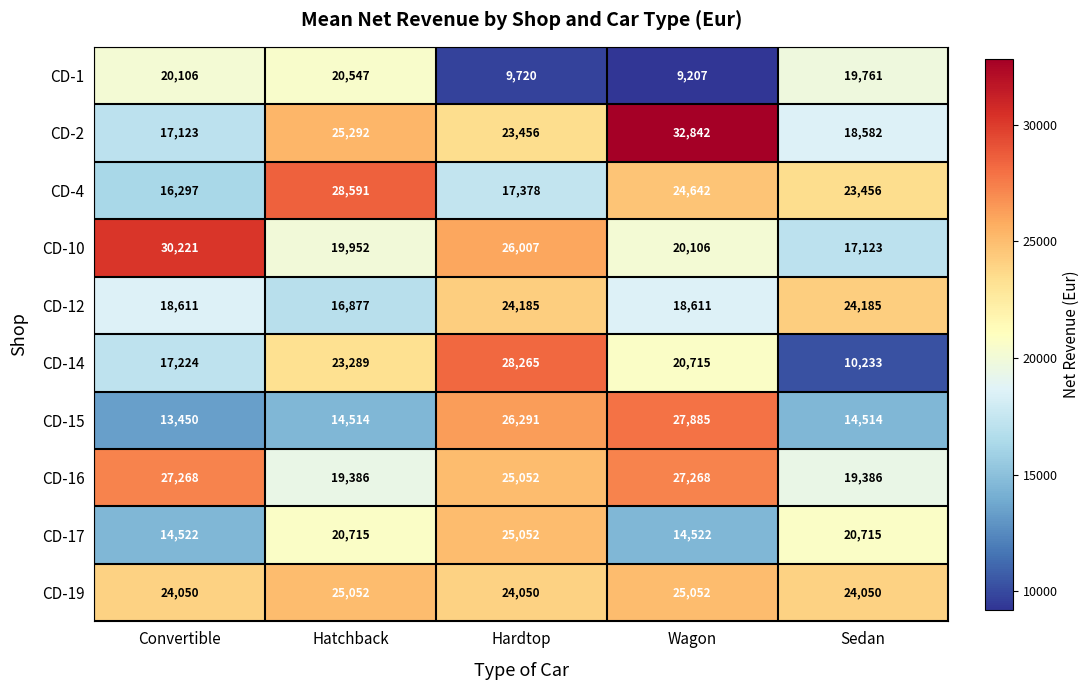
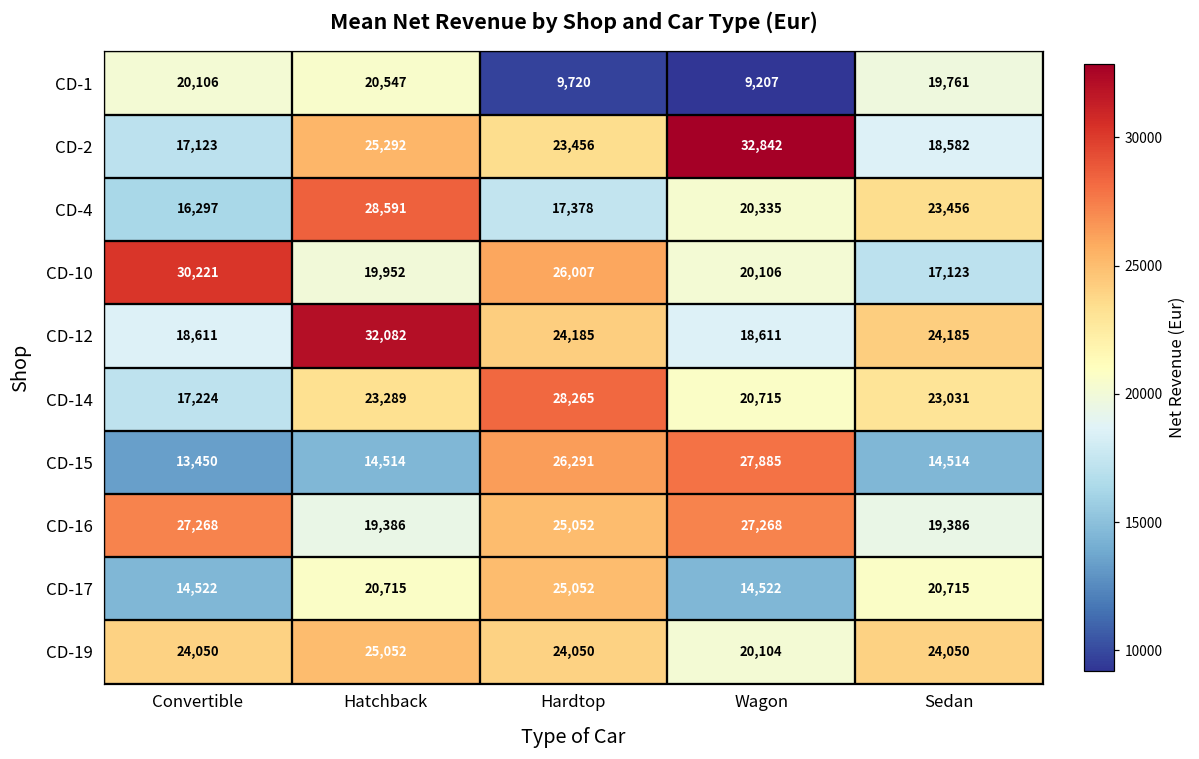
CD-4, Wagon: 24,642 -> 20,335
CD-12, Hatchback: 16,877 -> 32,082
CD-14, Sedan: 10,233 -> 23,031
CD-19, Wagon: 25,052 -> 20,104
